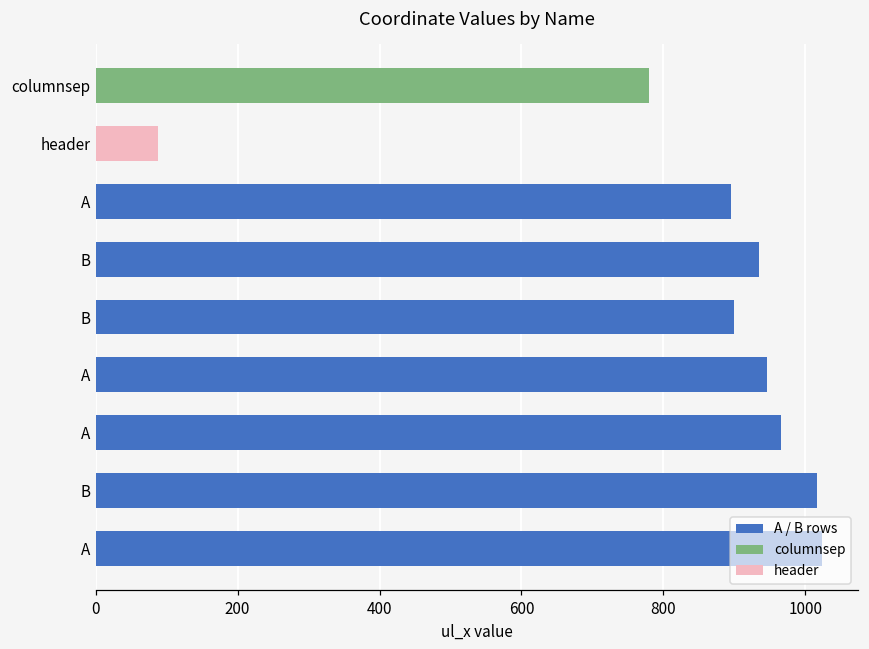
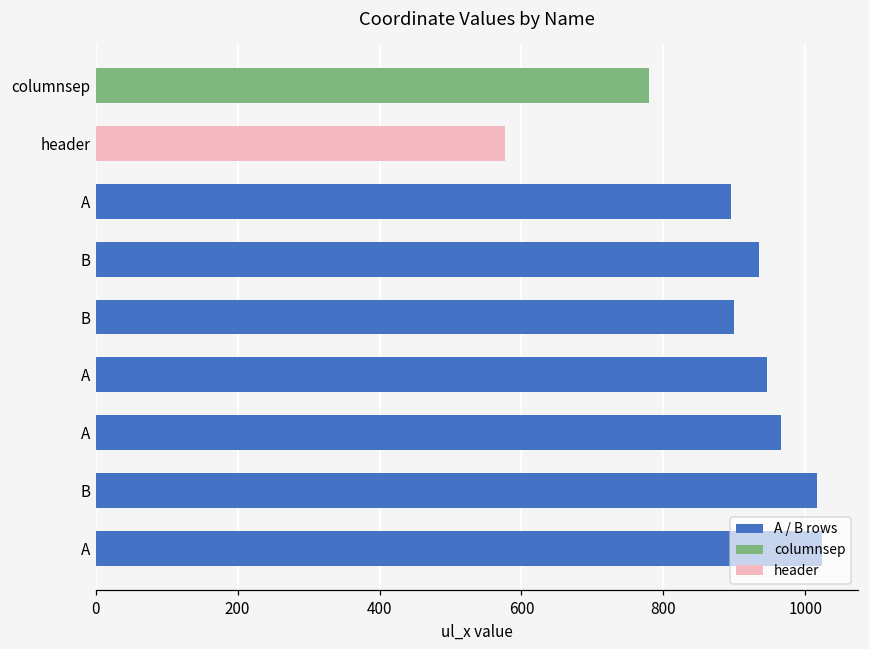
header: 90 -> 580
